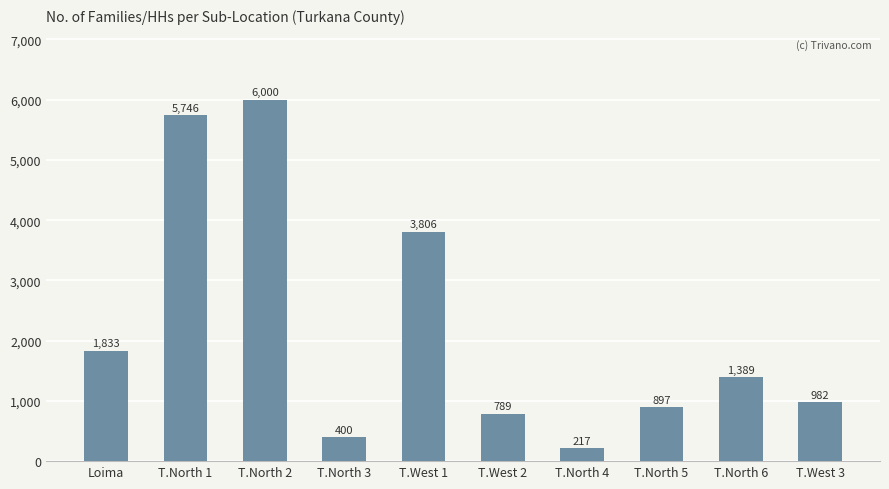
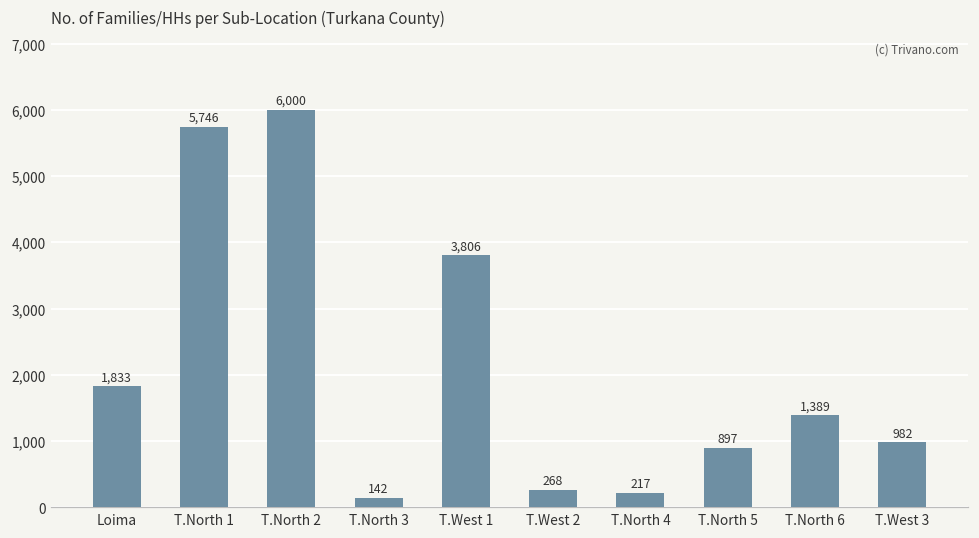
T.North 3: 400 -> 142
T.West 2: 789 -> 268
